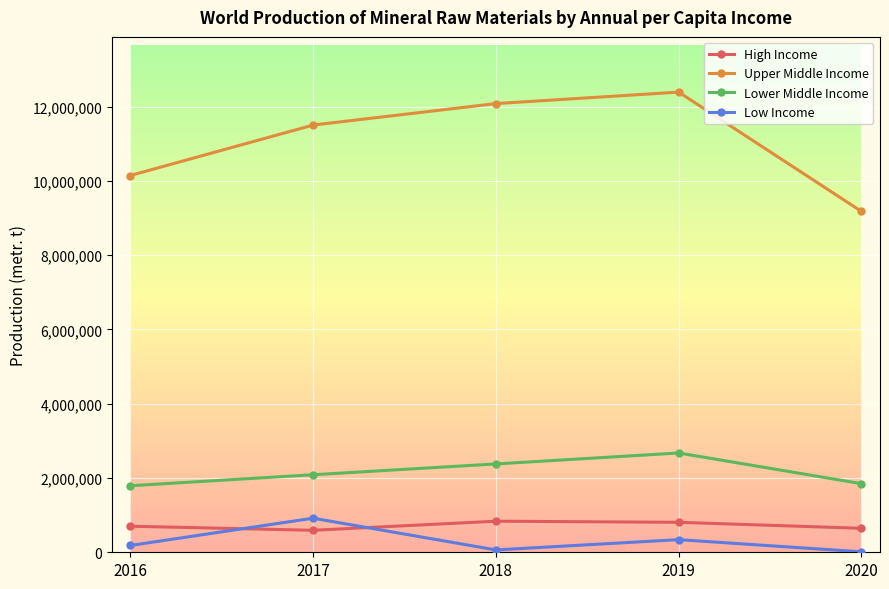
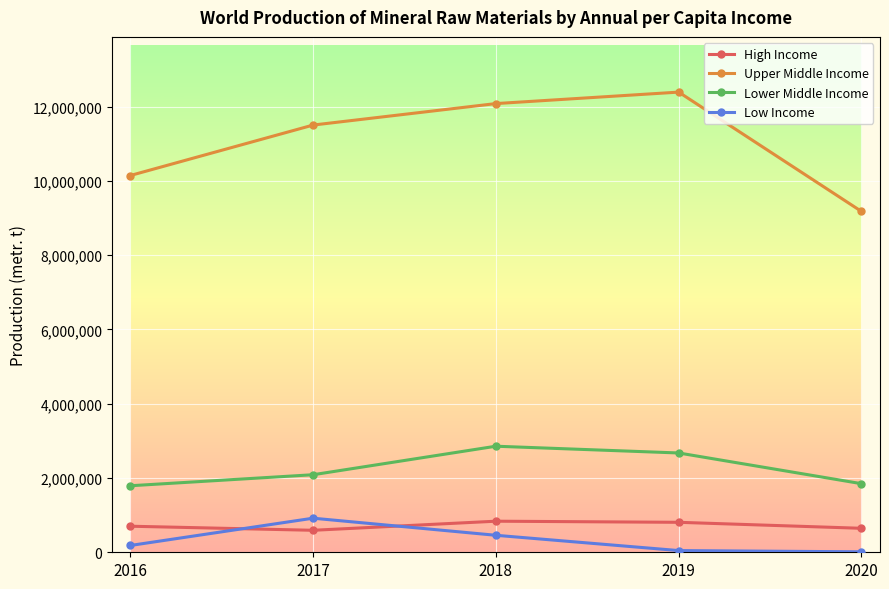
Lower Middle Income, 2018: 2,400,000 -> 2,900,000
Low Income, 2018: 100,000 -> 500,000
Low Income, 2019: 300,000 -> 0
